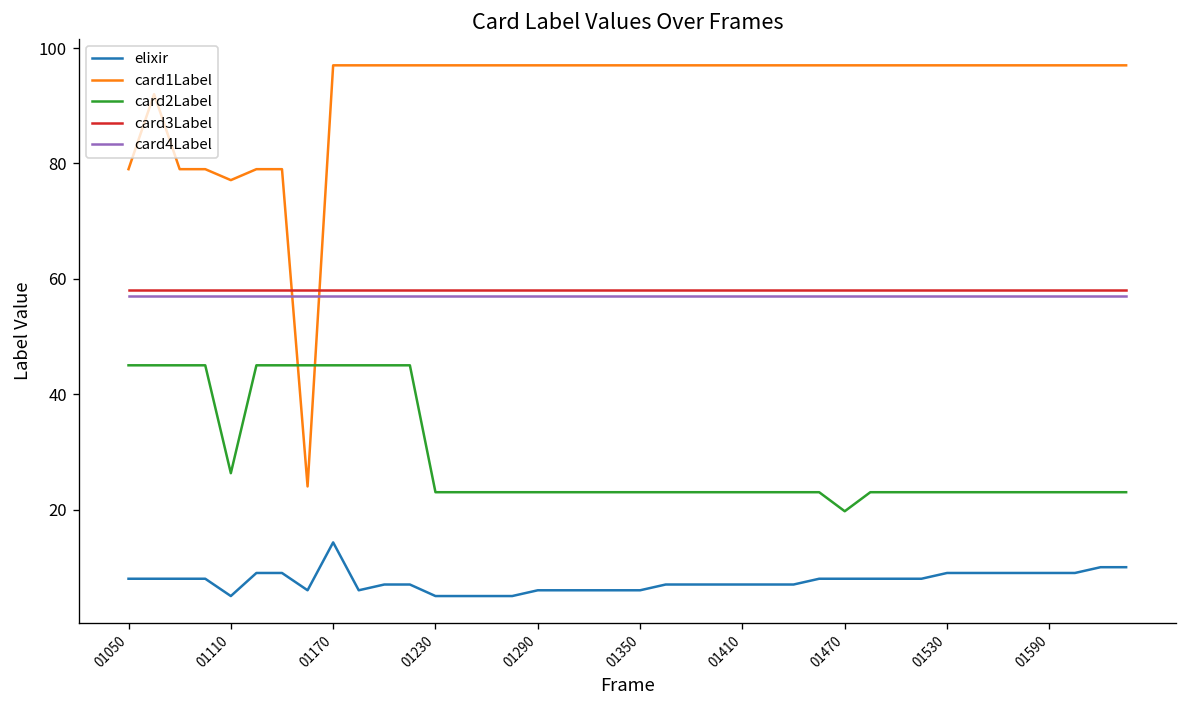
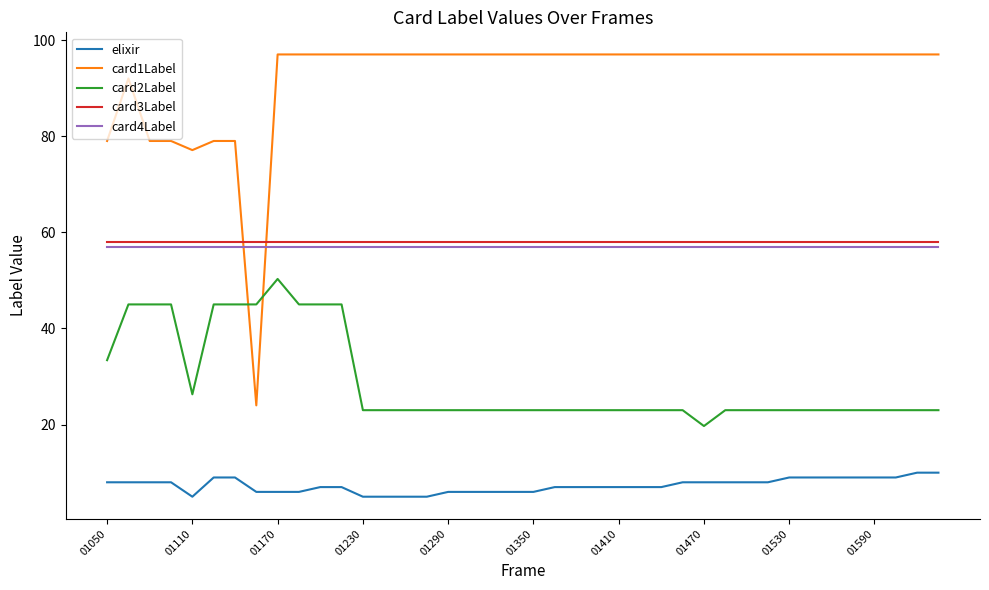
card2Label, 01050: 45 -> 33
elixir, 01170: 14 -> 6
card2Label, 01170: 45 -> 50
